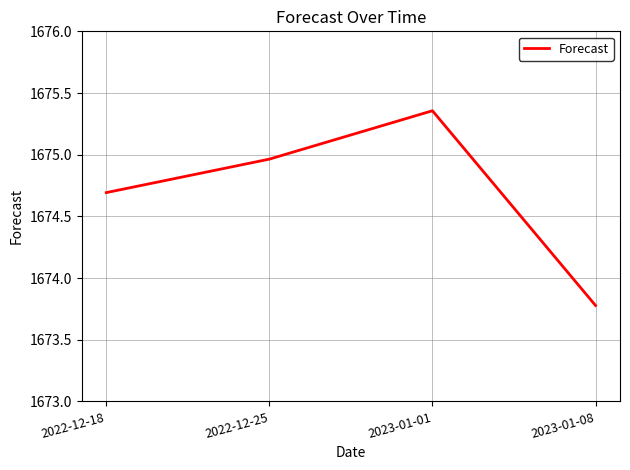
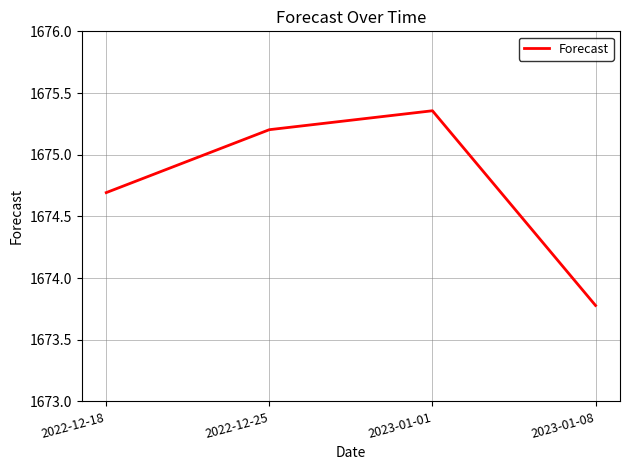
2022-12-25: 1674.96 -> 1675.20
